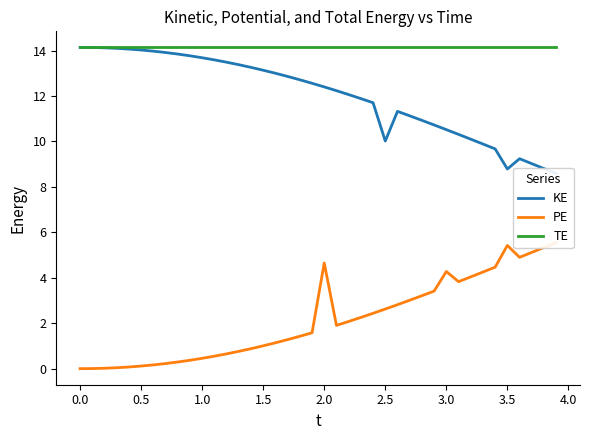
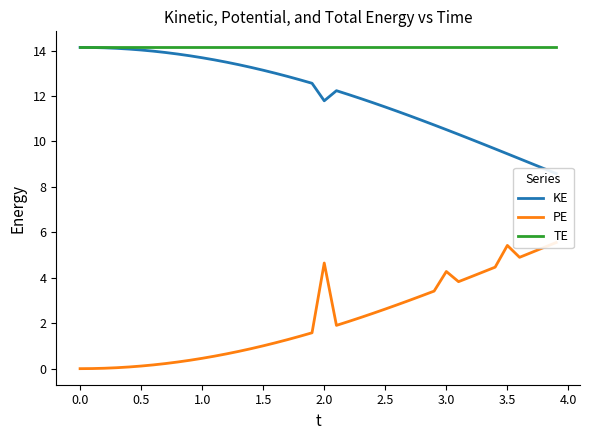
KE, 2.0: 12.4 -> 11.8
KE, 2.5: 10.0 -> 11.5
KE, 3.5: 8.8 -> 9.5
